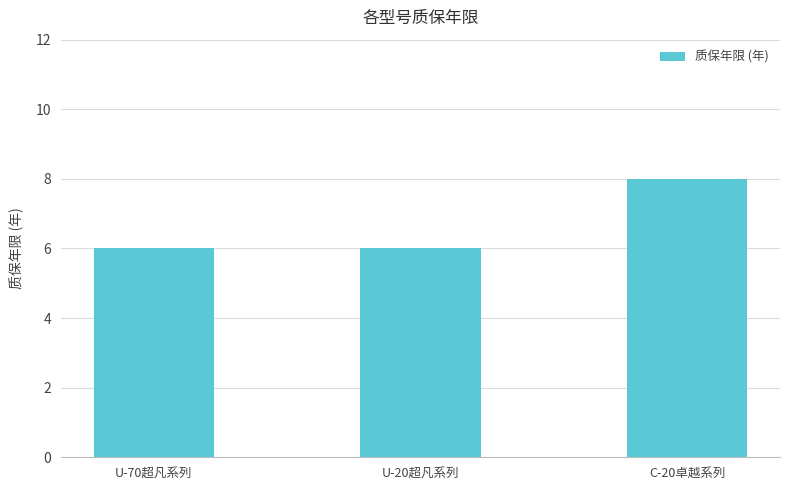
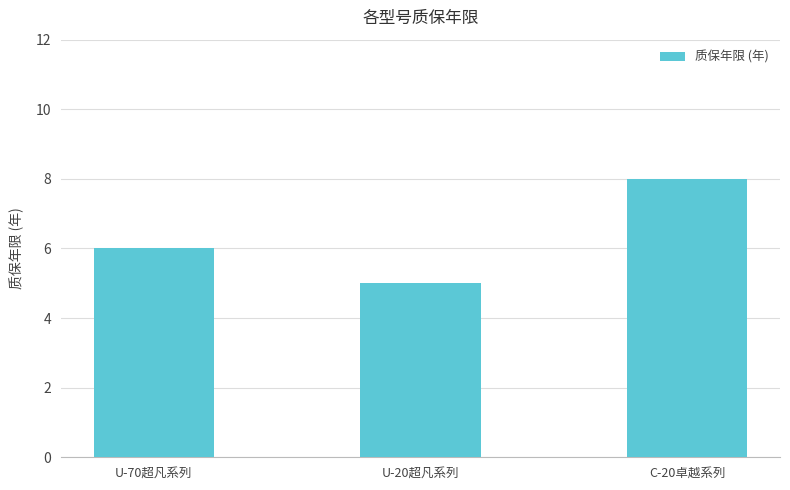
U-20超凡系列: 6 -> 5
